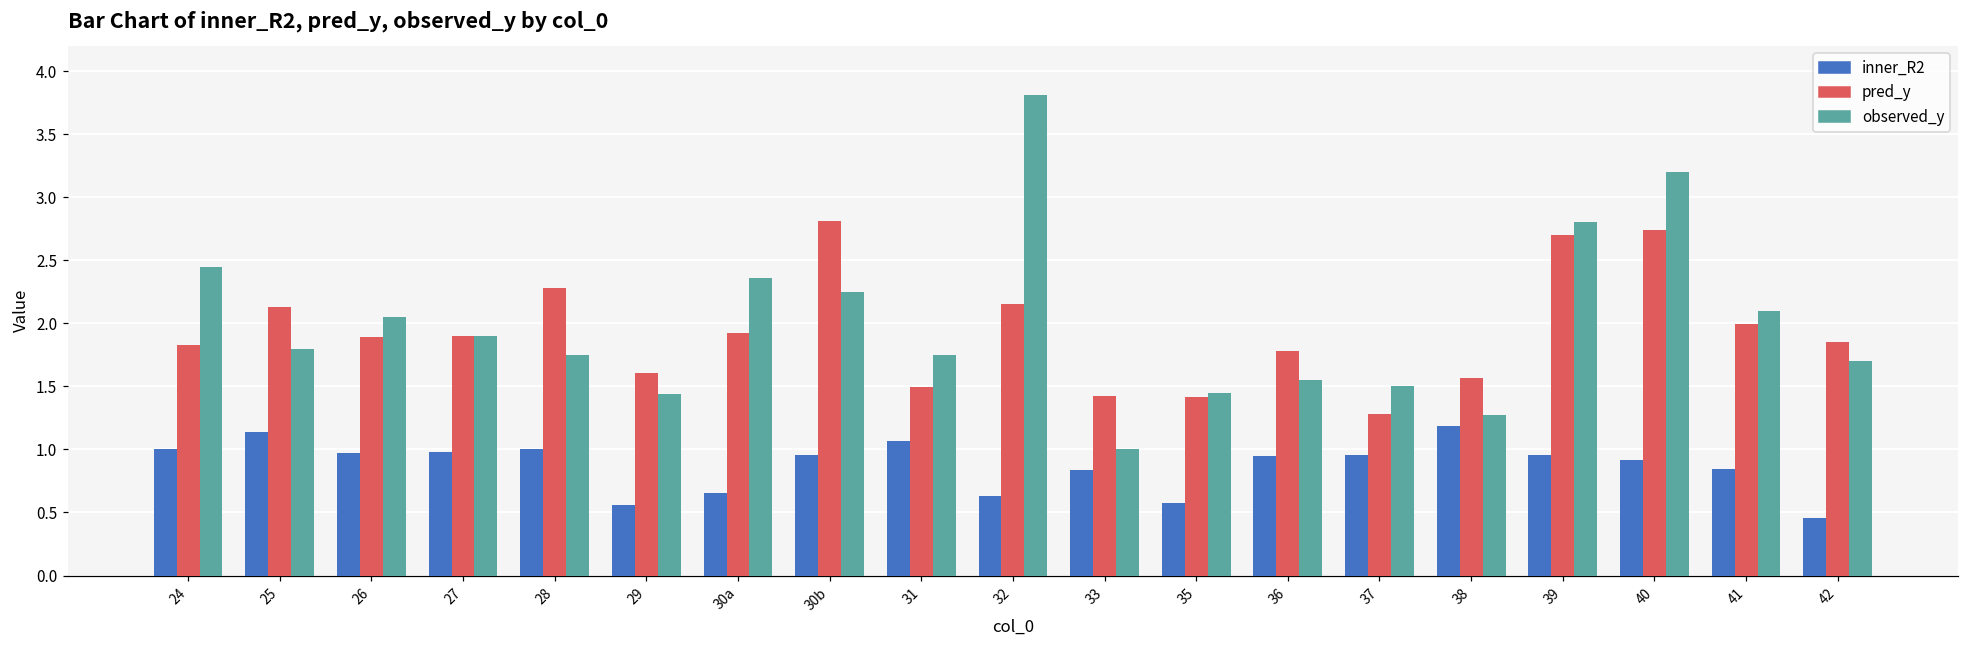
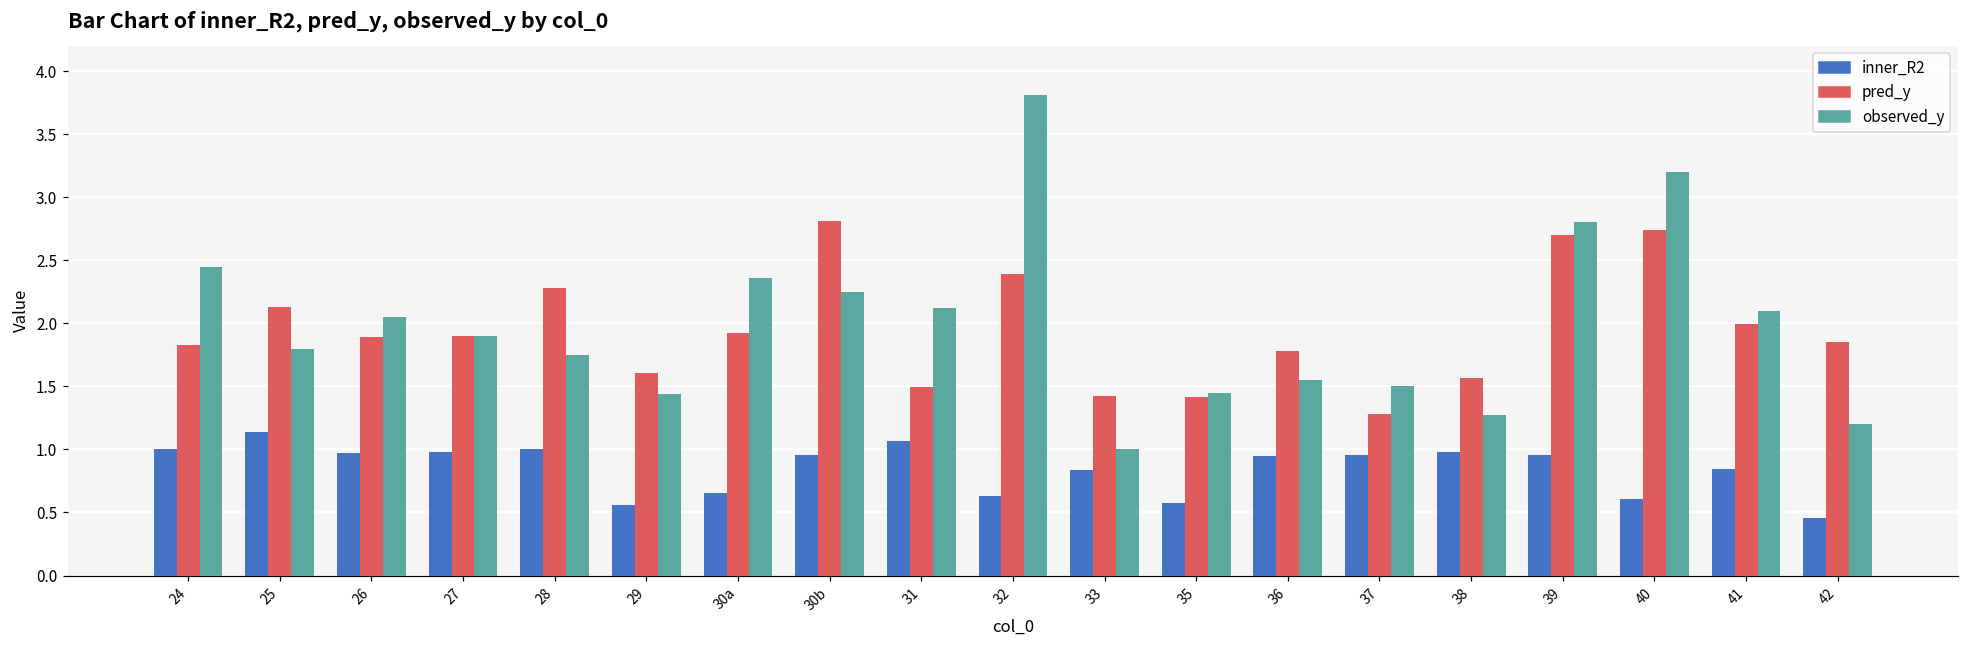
observed_y, 31: 1.75 -> 2.12
pred_y, 32: 2.16 -> 2.39
inner_R2, 38: 1.18 -> 0.98
inner_R2, 40: 0.91 -> 0.61
observed_y, 42: 1.7 -> 1.2
